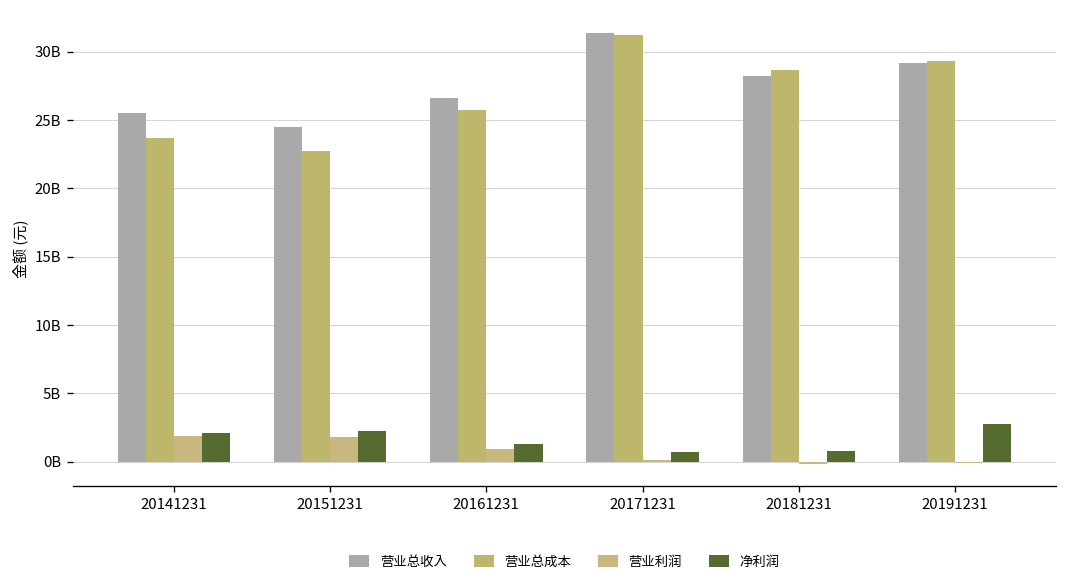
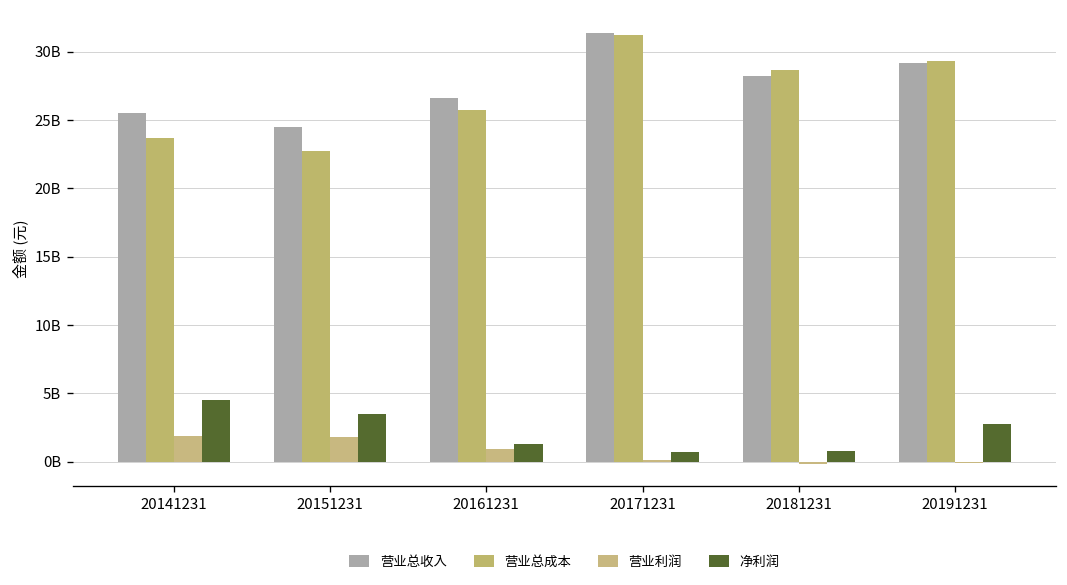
净利润, 20141231: 2100000000 -> 4500000000
净利润, 20151231: 2200000000 -> 3500000000
